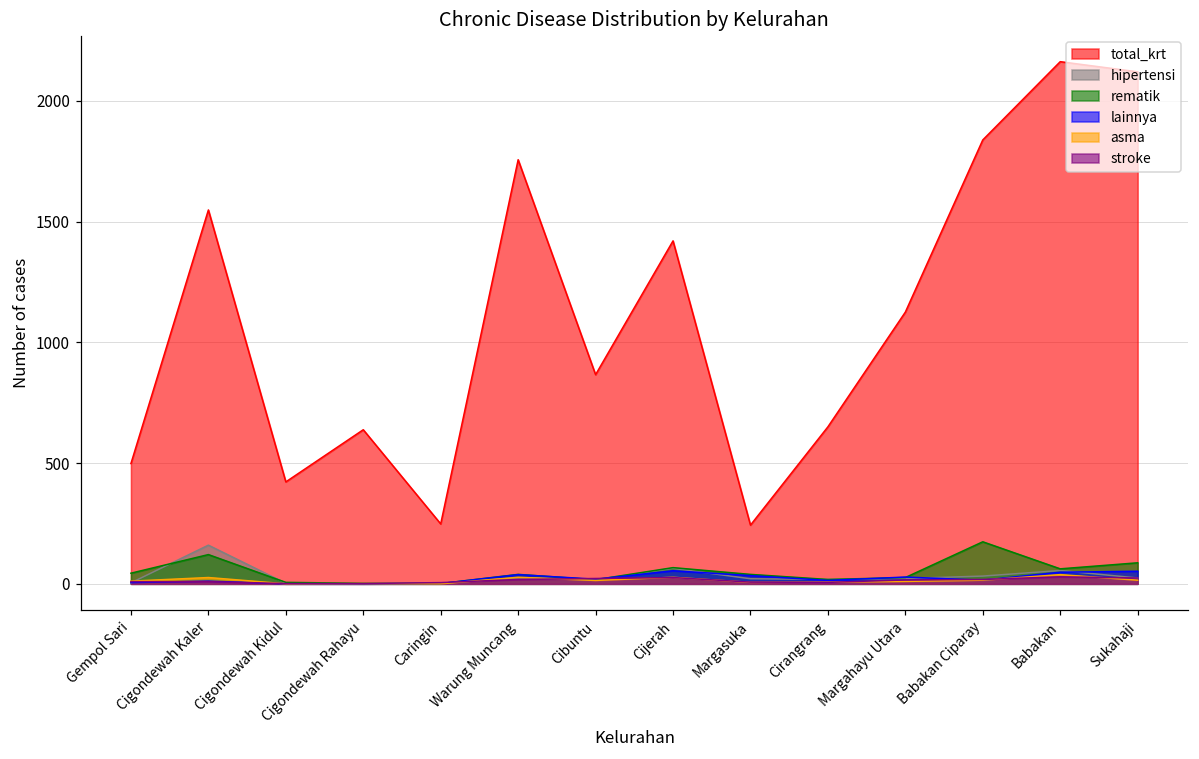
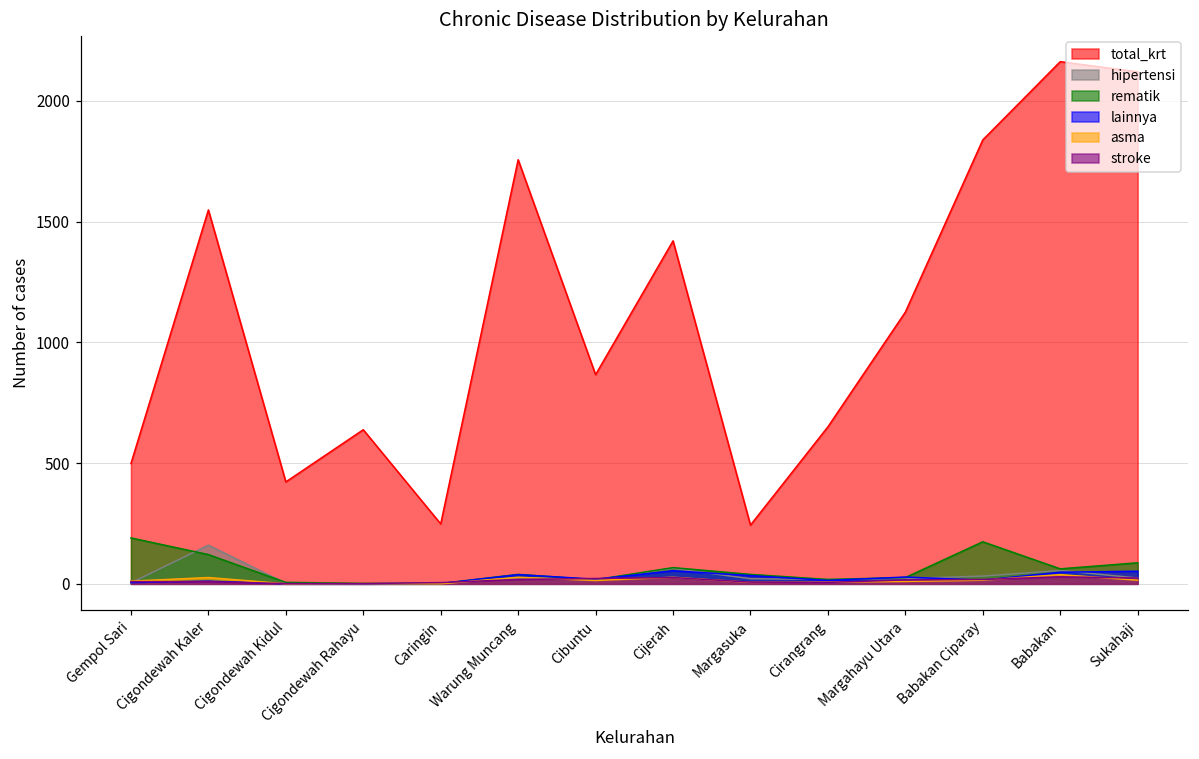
rematik, Gempol Sari: 40 -> 190
